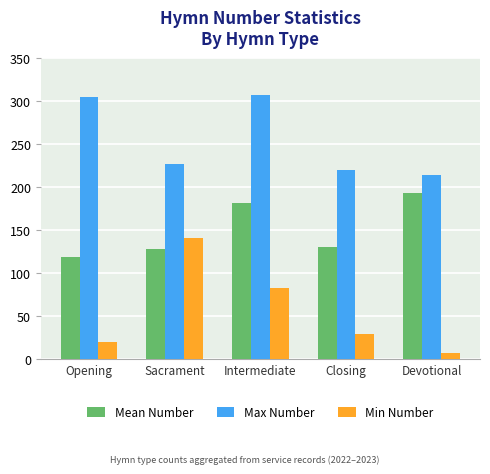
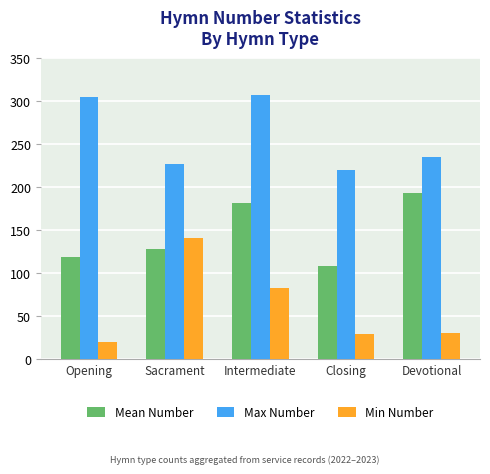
Mean Number, Closing: 130 -> 110
Max Number, Devotional: 210 -> 240
Min Number, Devotional: 10 -> 30
